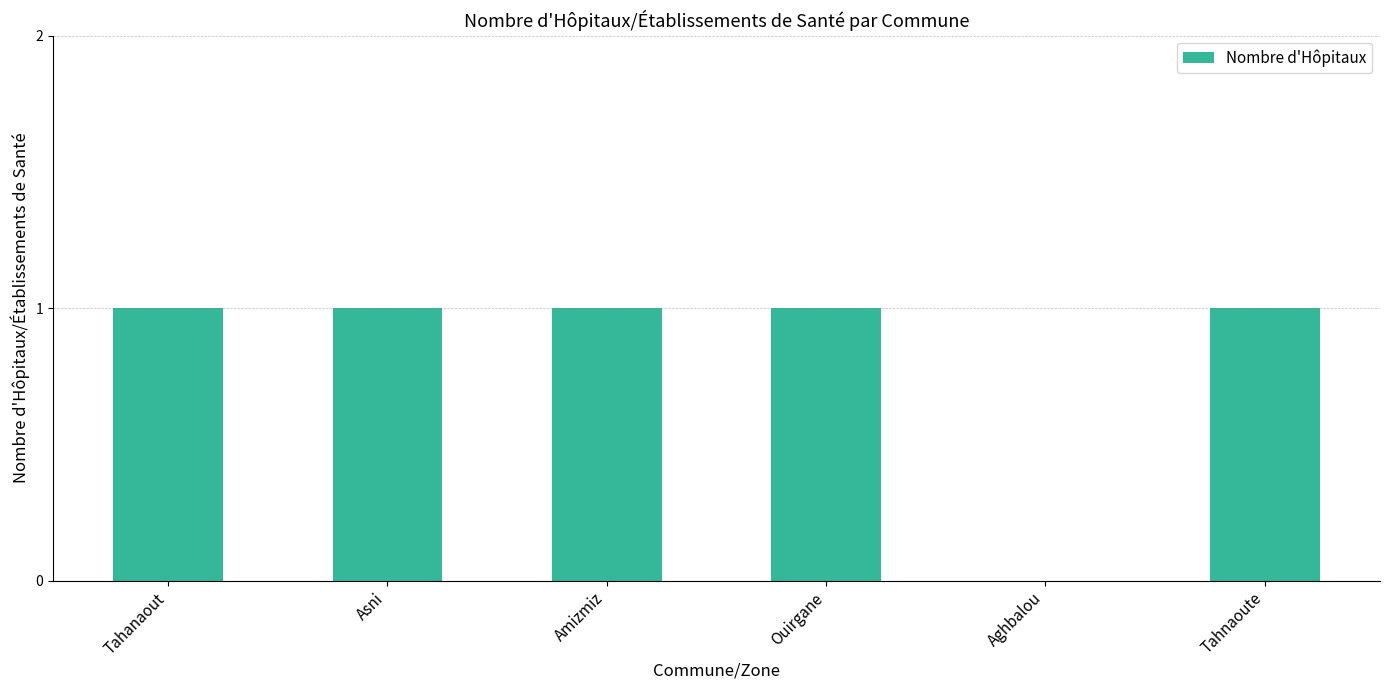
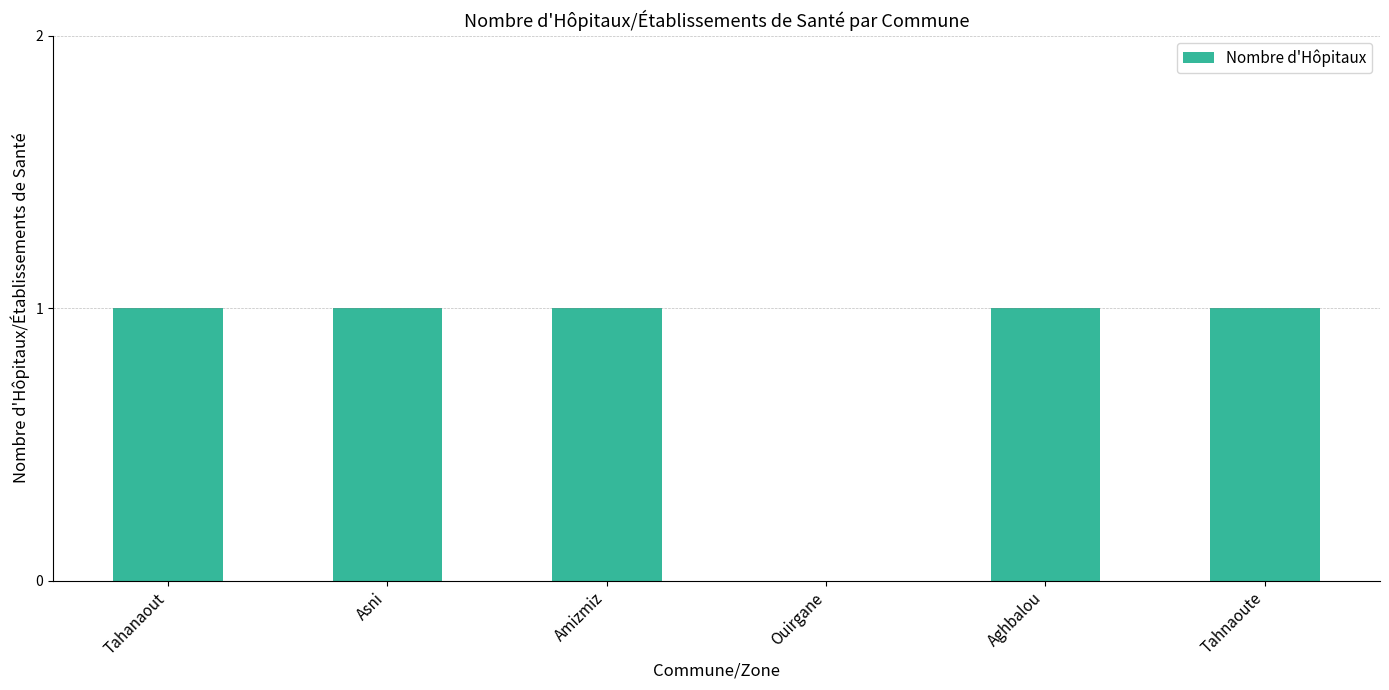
Ouirgane: 1 -> 0
Aghbalou: 0 -> 1
